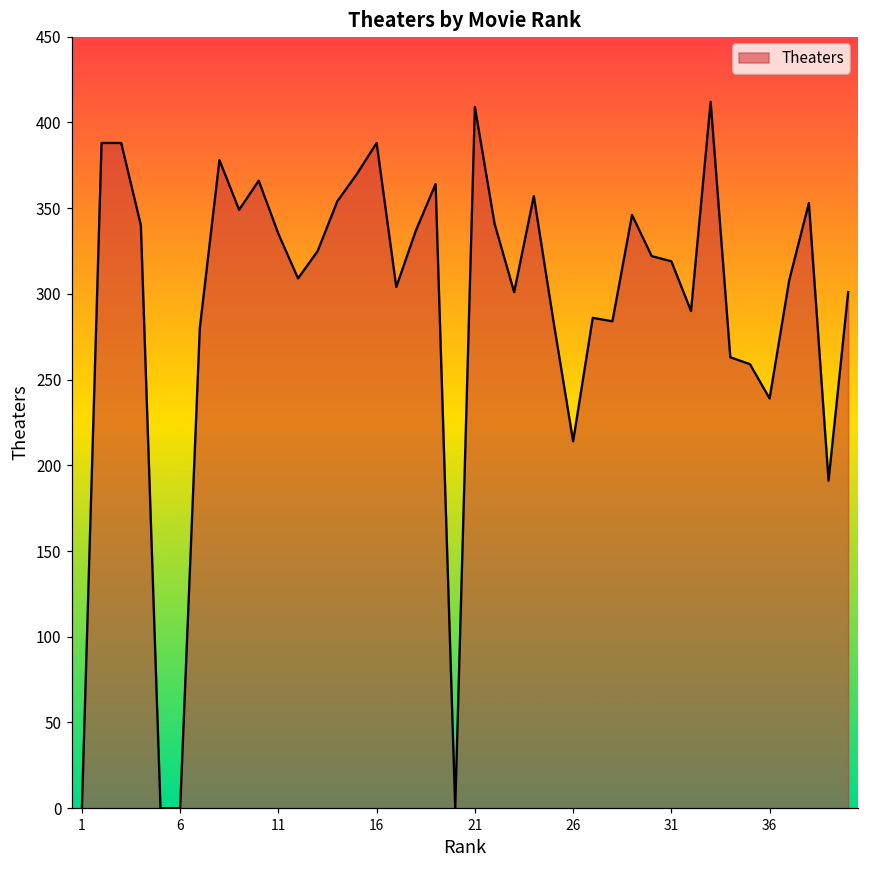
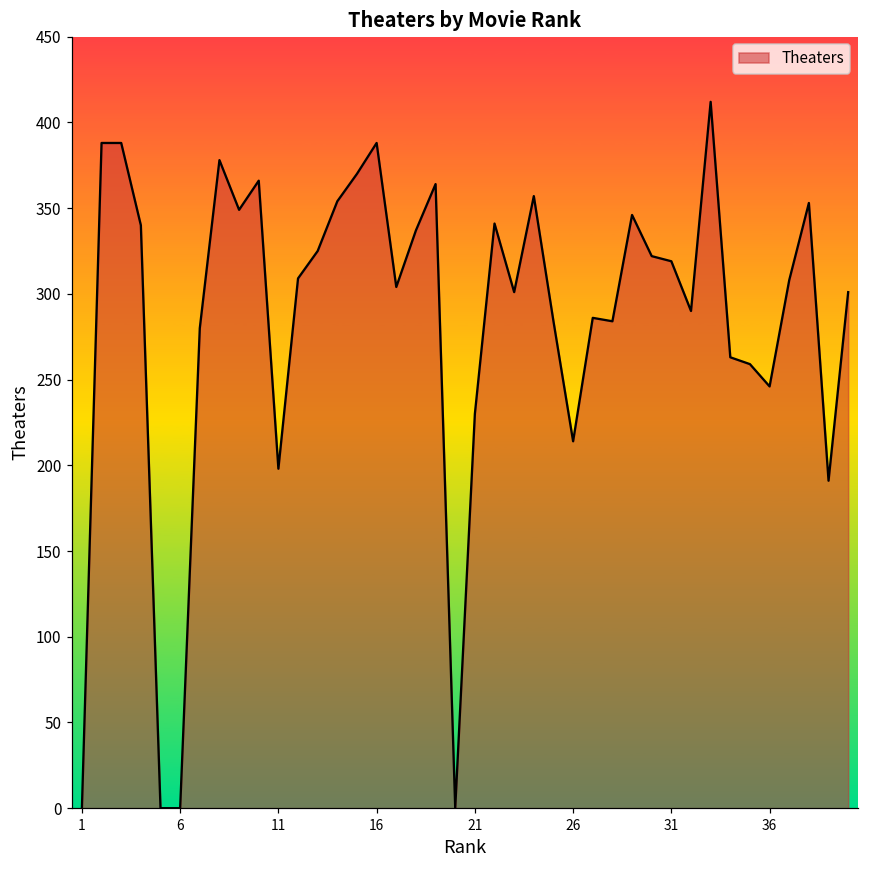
11: 335 -> 198
21: 409 -> 230
36: 239 -> 246
